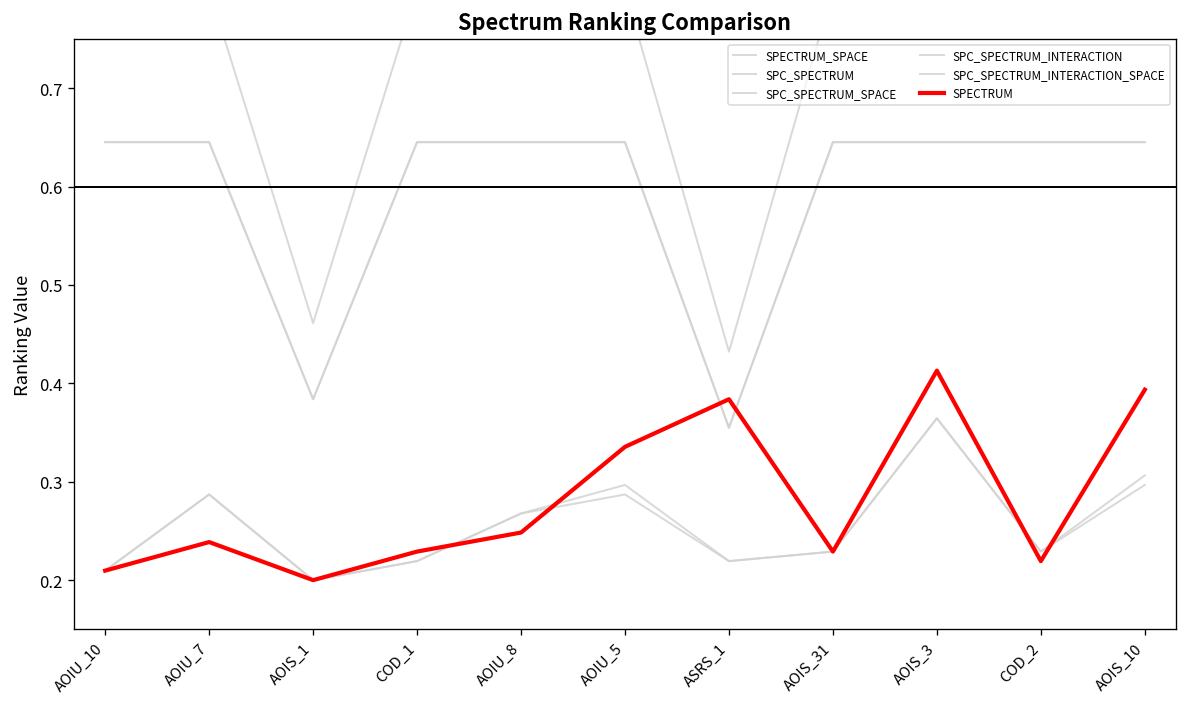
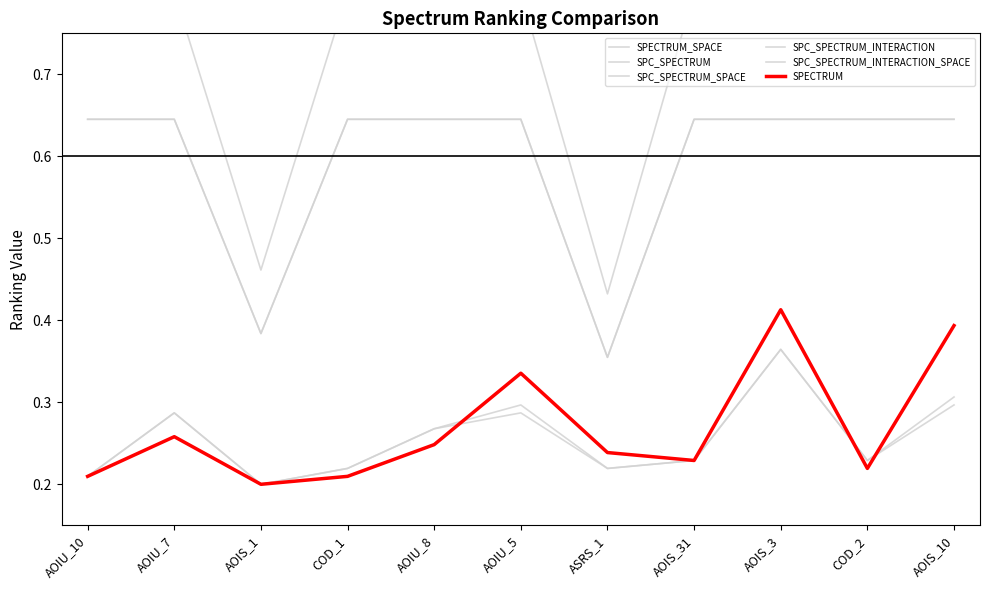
SPECTRUM, AOIU_7: 0.24 -> 0.26
SPECTRUM, COD_1: 0.23 -> 0.21
SPECTRUM, ASRS_1: 0.38 -> 0.24
